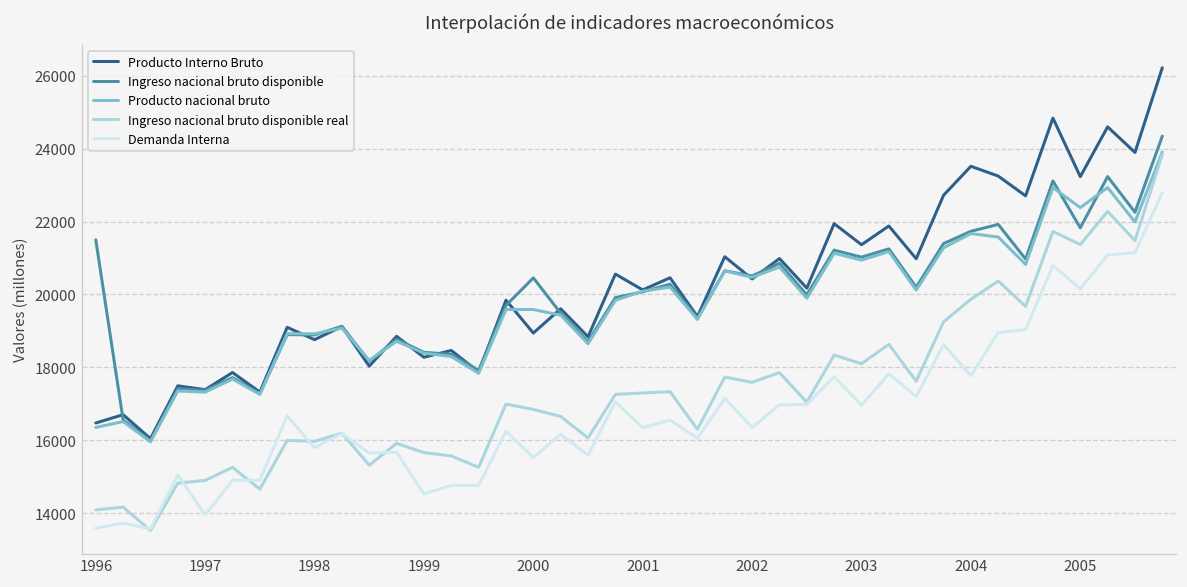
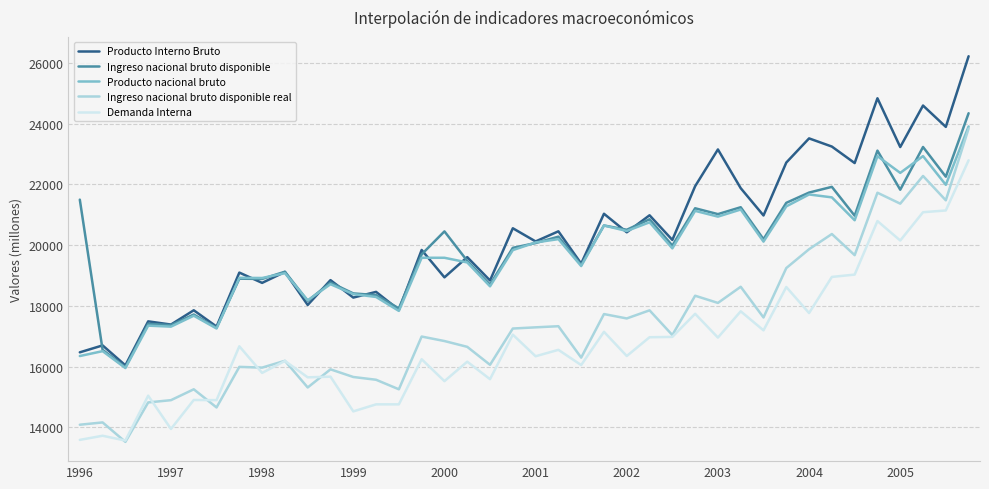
Producto Interno Bruto, 2003: 21400 -> 23200
